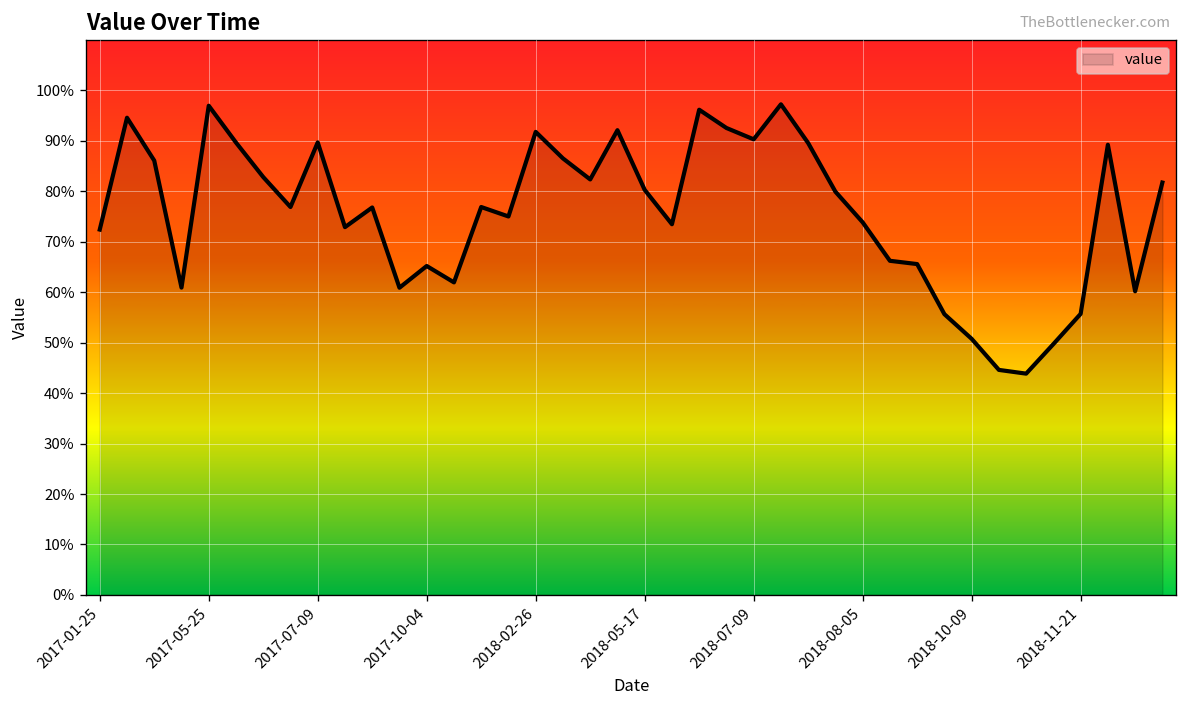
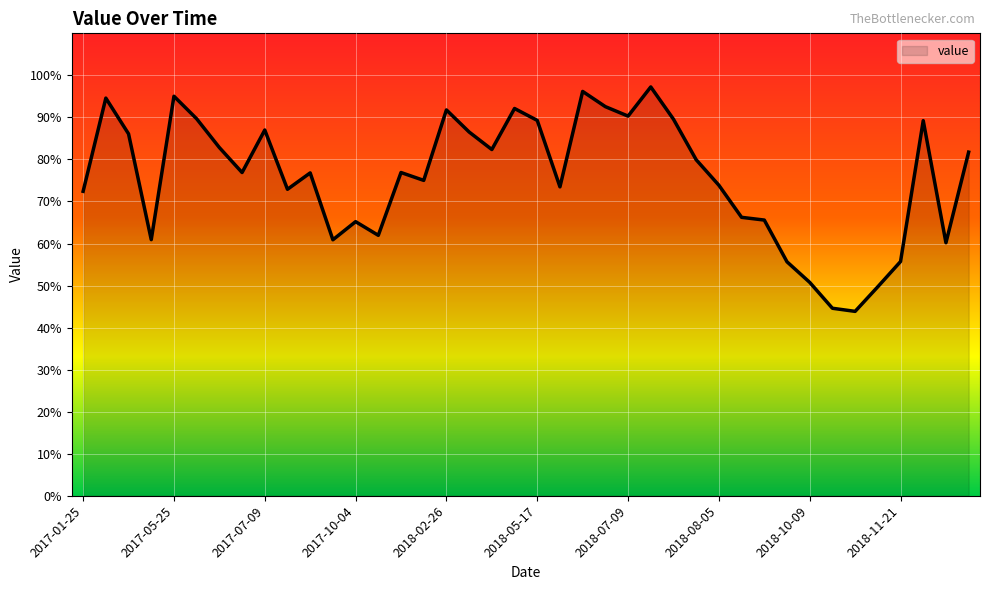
2017-05-25: 97% -> 95%
2017-07-09: 90% -> 87%
2018-05-17: 80% -> 89%
